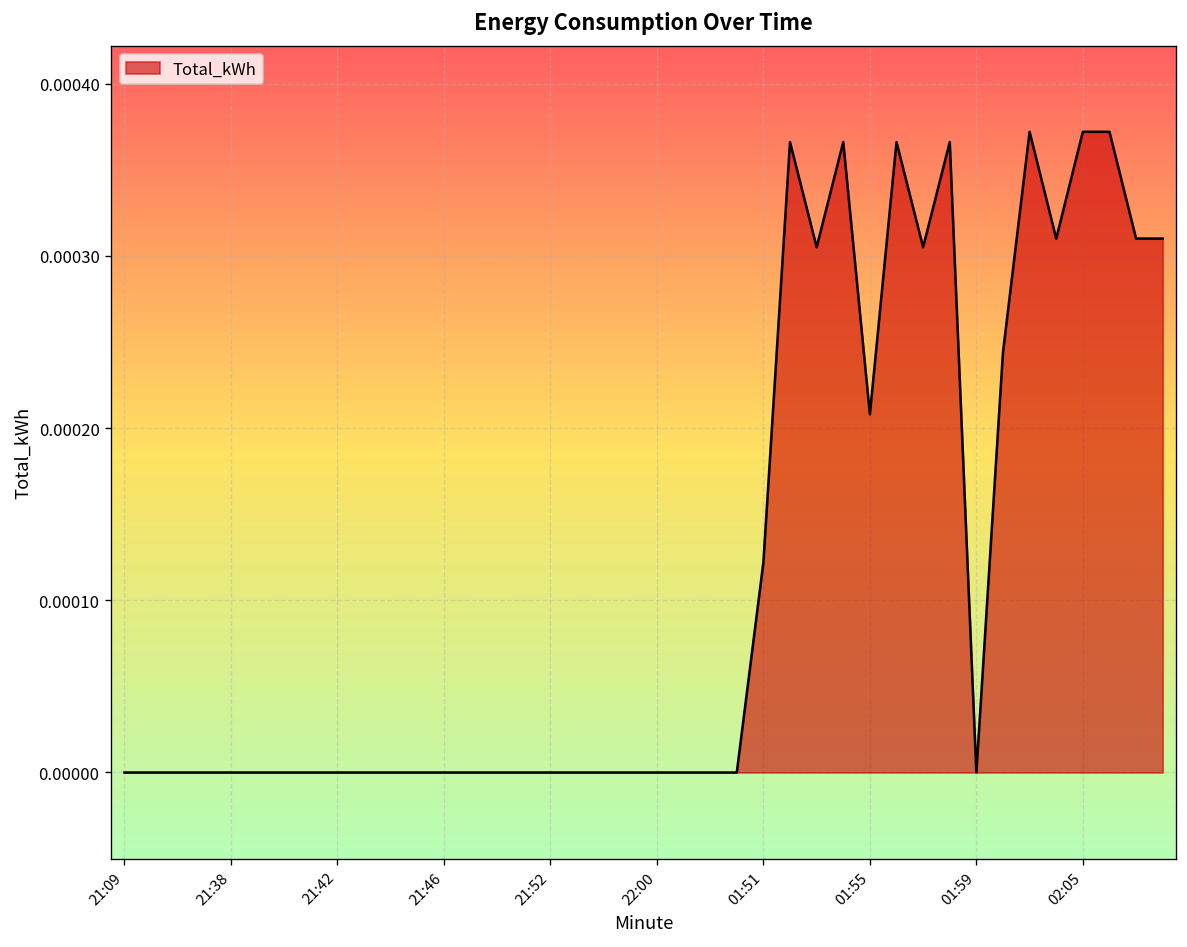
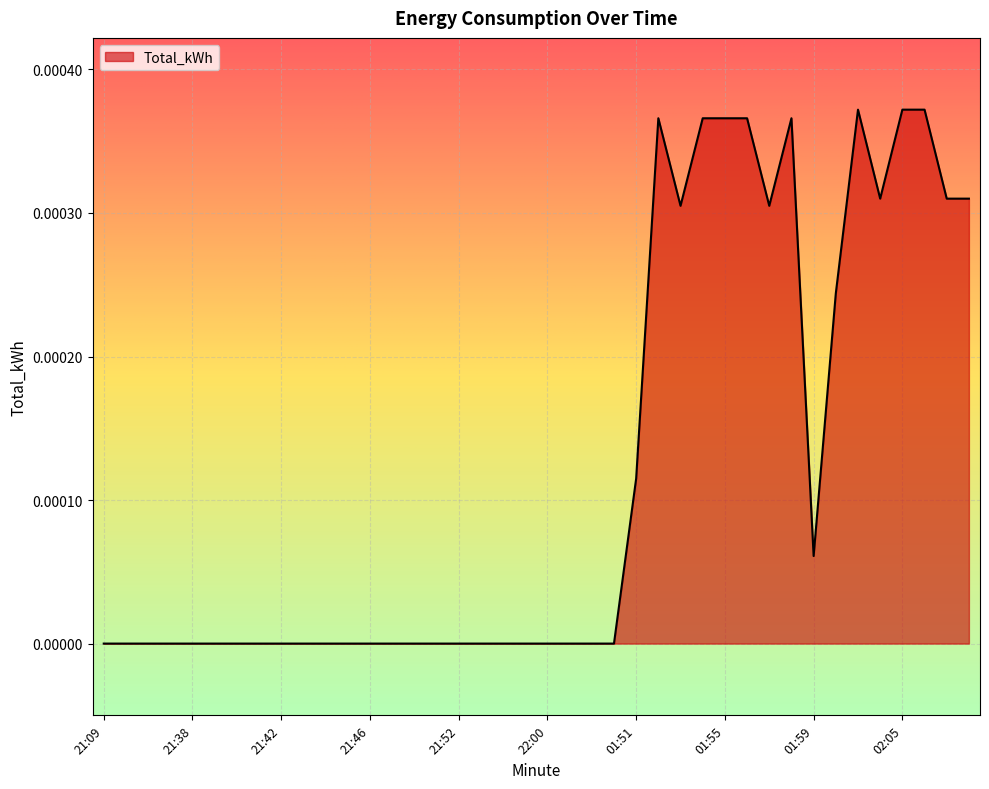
01:51: 0.000122 -> 0.000115
01:55: 0.000208 -> 0.000366
01:59: 0.0000 -> 0.0001
